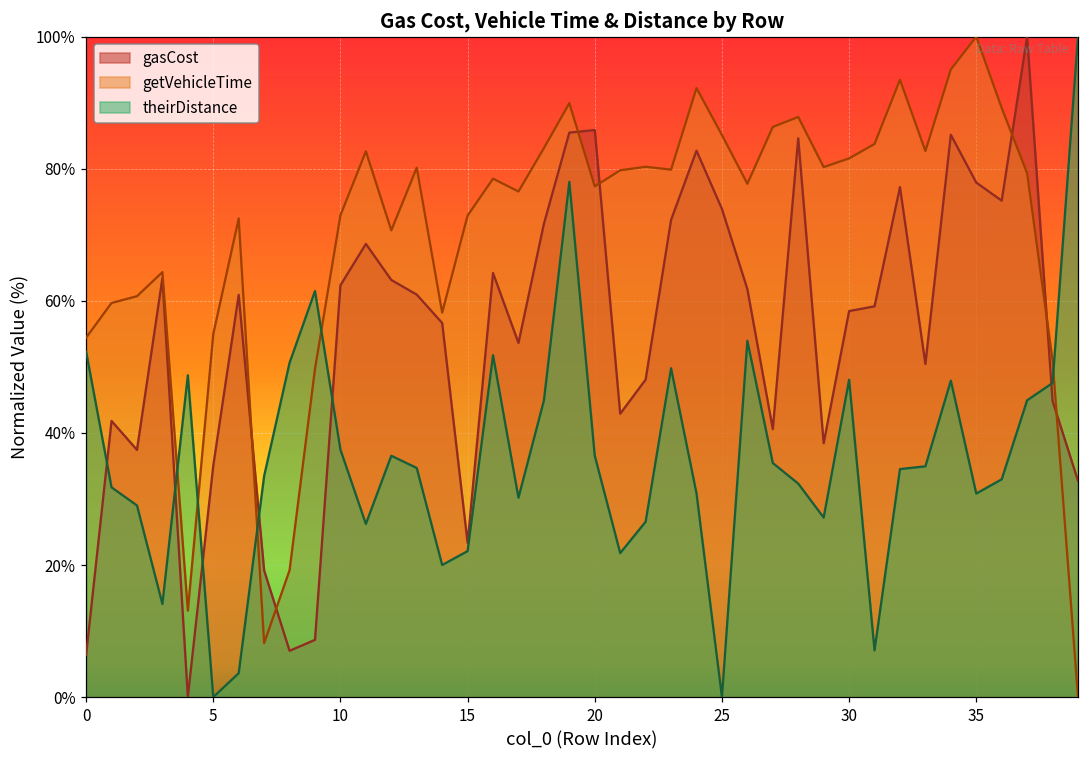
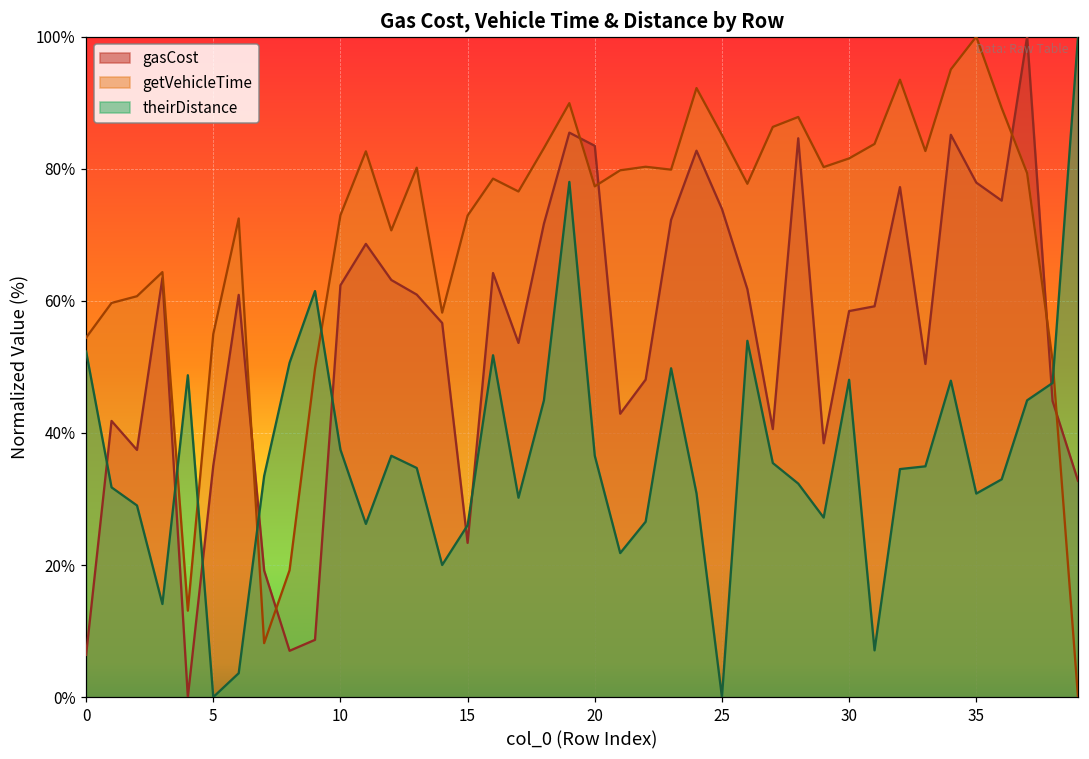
theirDistance, 15: 22% -> 26%
gasCost, 20: 86% -> 83%
